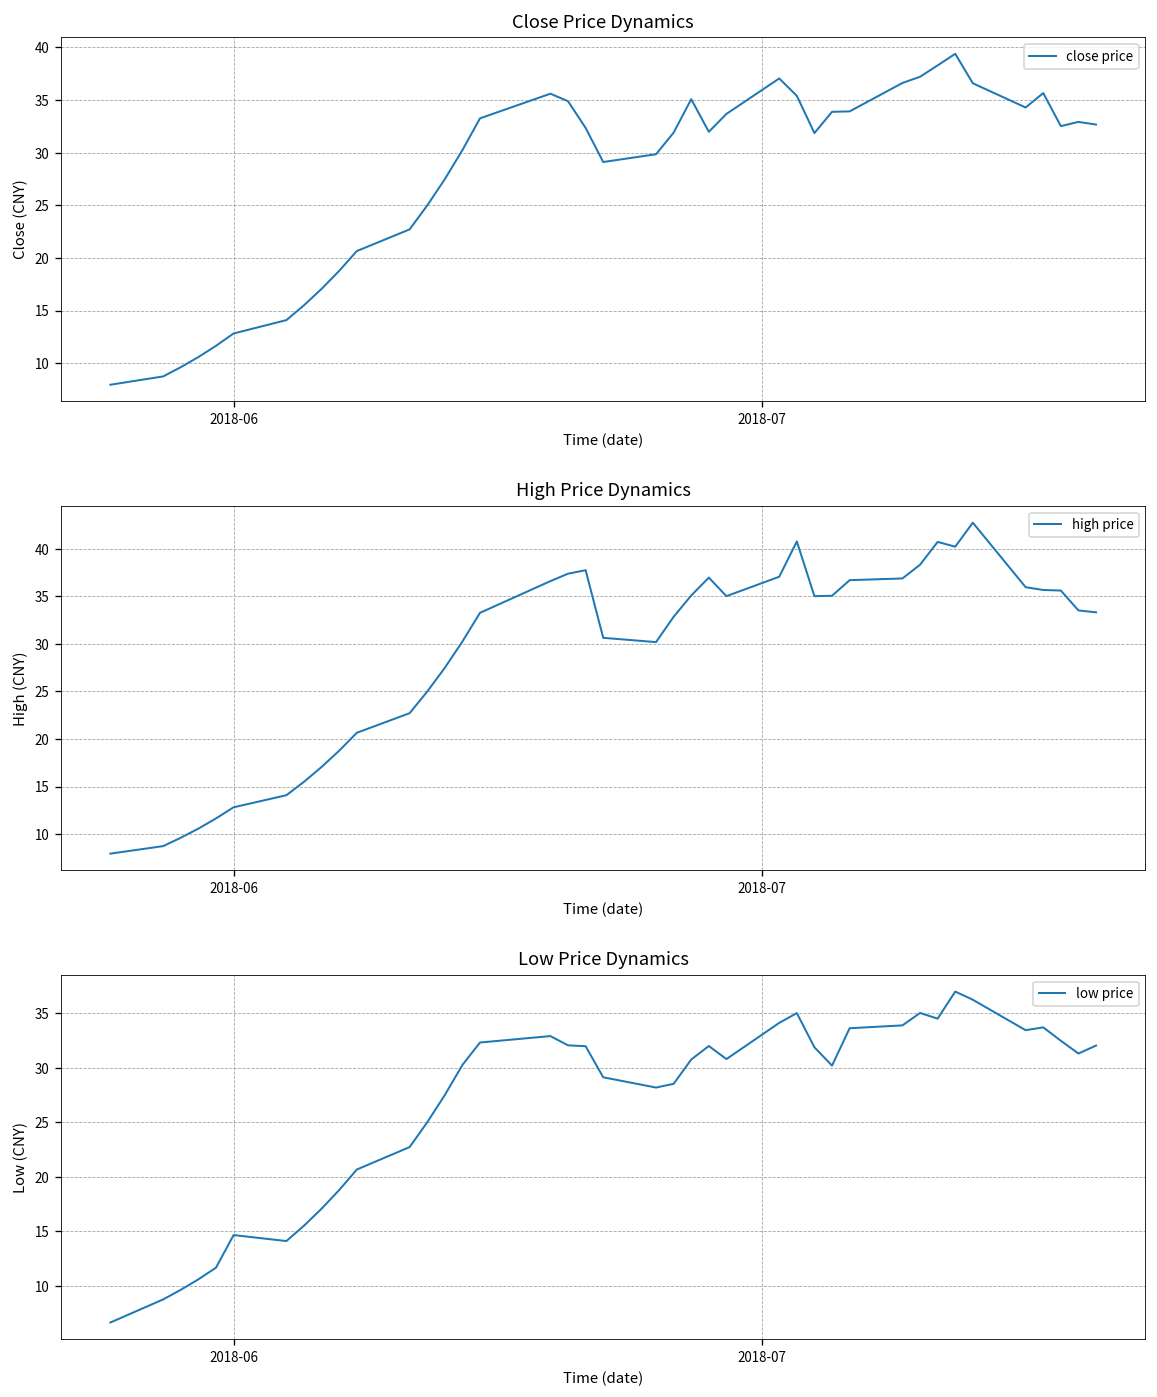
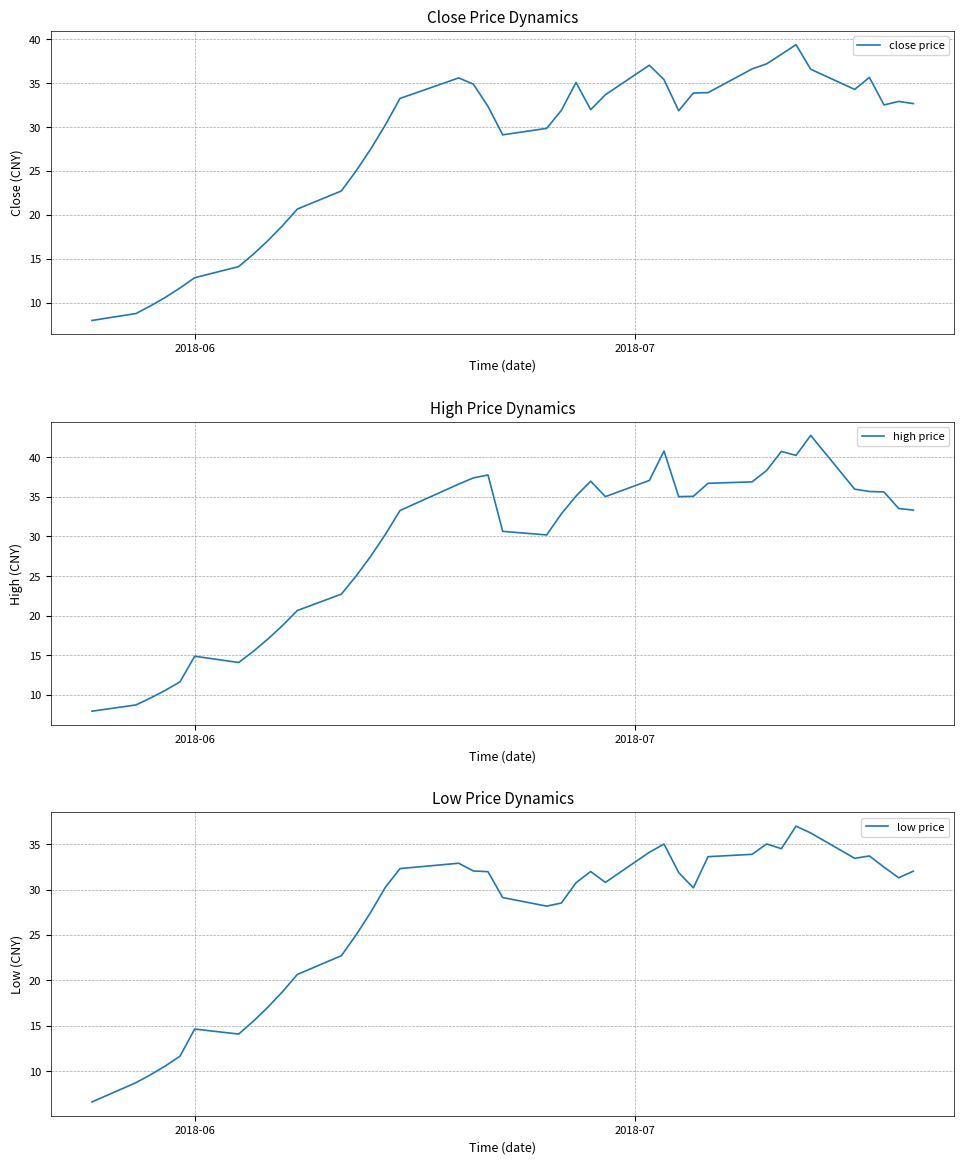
High Price Dynamics, 2018-06: 13 -> 15
